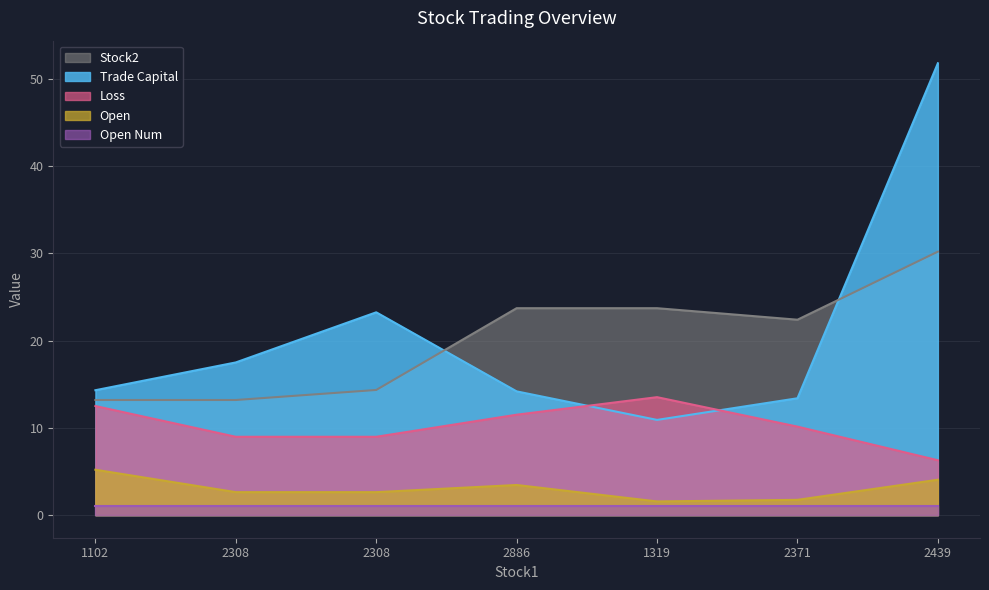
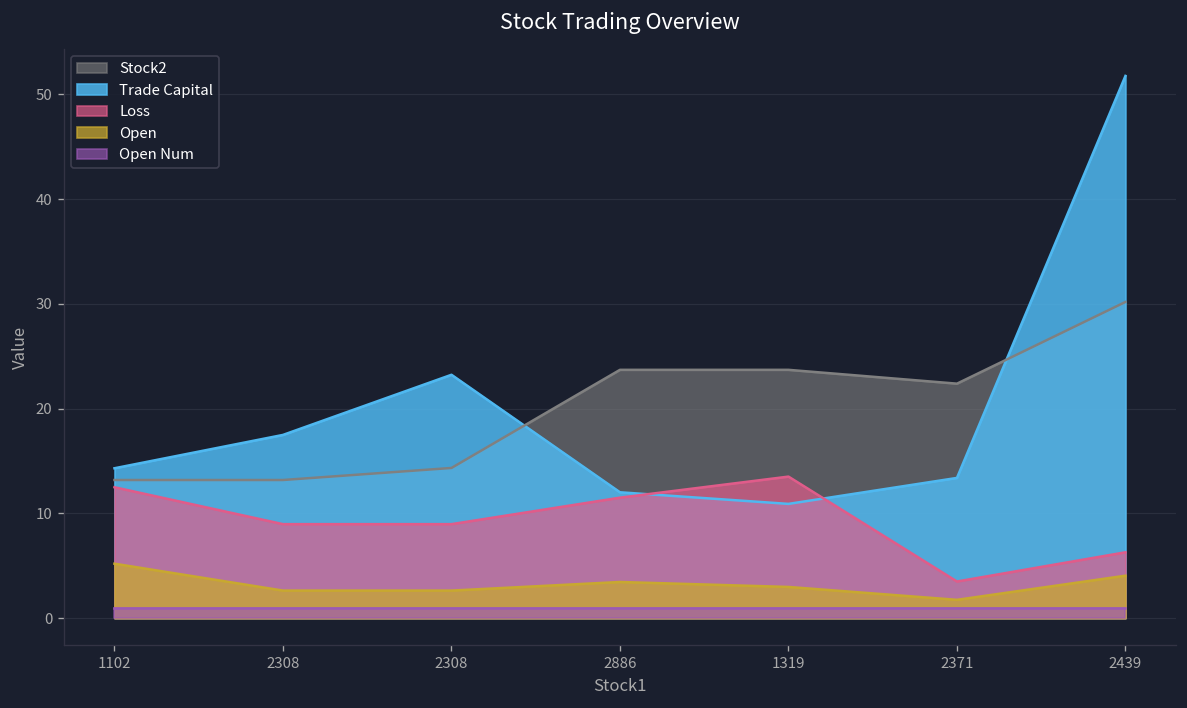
Trade Capital, 2886: 14 -> 12
Open, 1319: 2 -> 3
Loss, 2371: 10 -> 3
